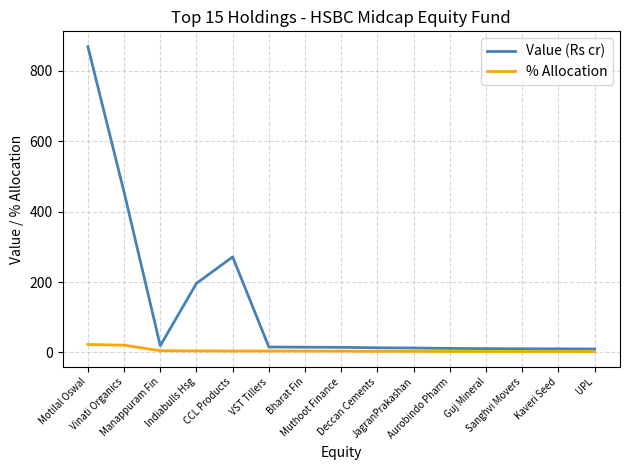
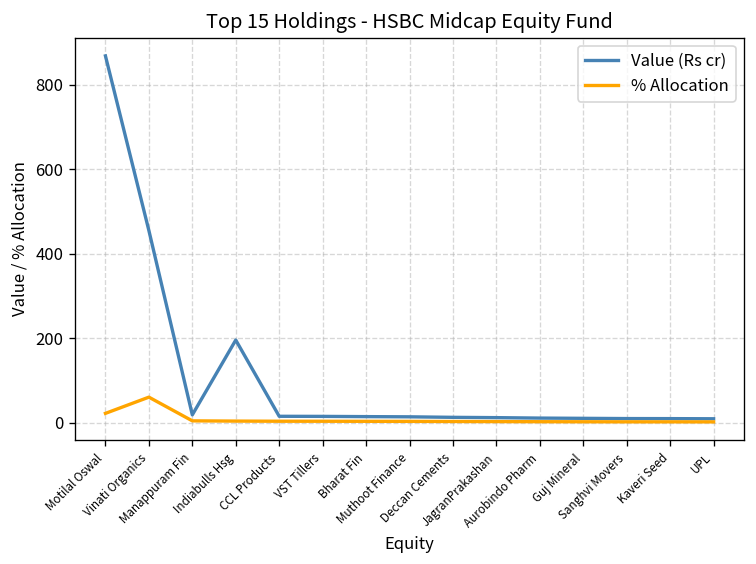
% Allocation, Vinati Organics: 20 -> 60
Value (Rs cr), CCL Products: 270 -> 20
